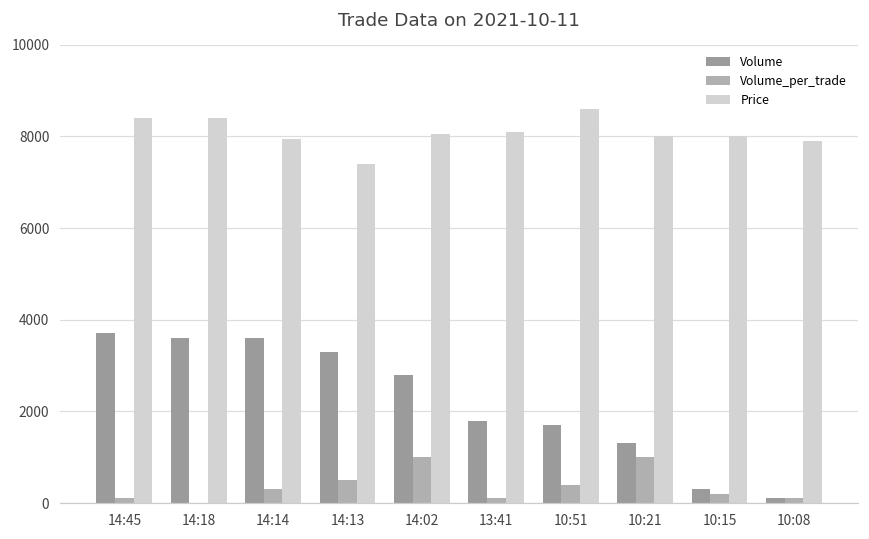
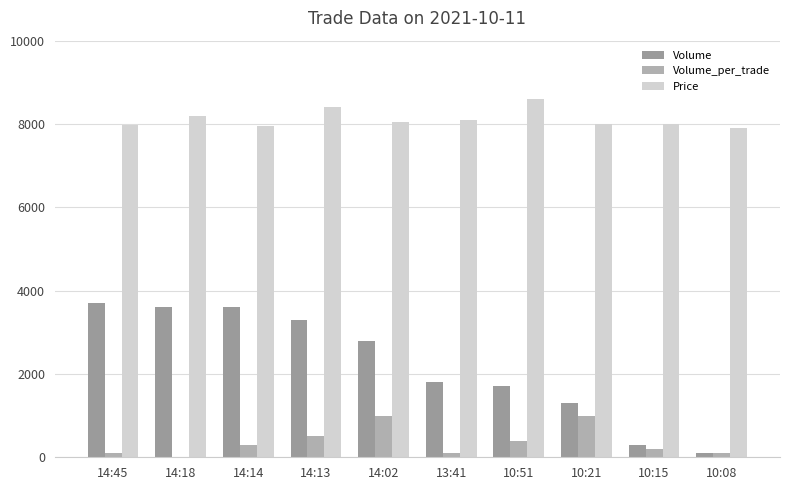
Price, 14:45: 8400 -> 8000
Price, 14:18: 8400 -> 8200
Price, 14:13: 7400 -> 8400
